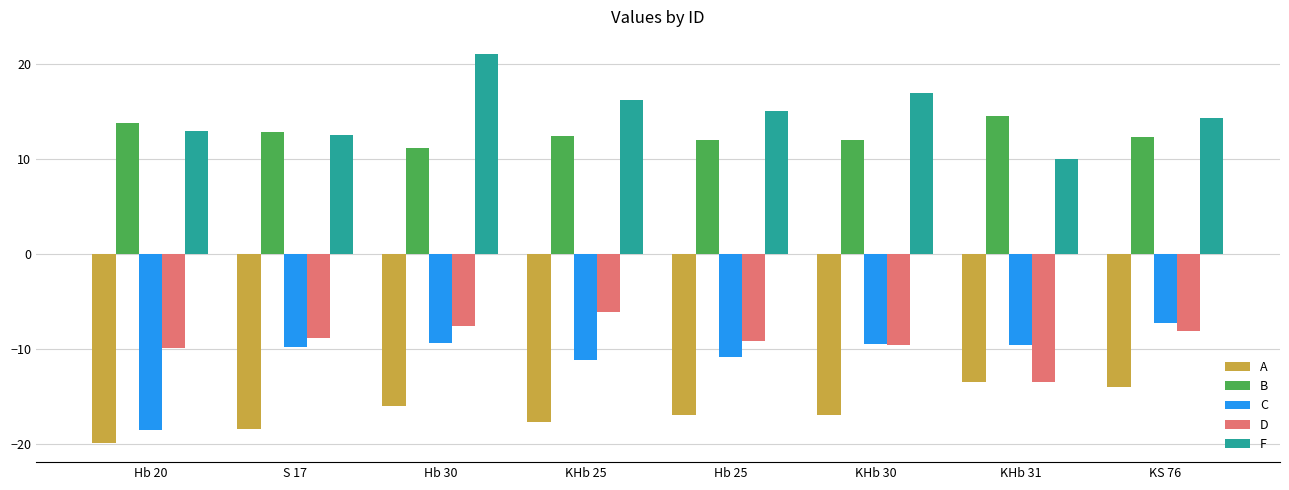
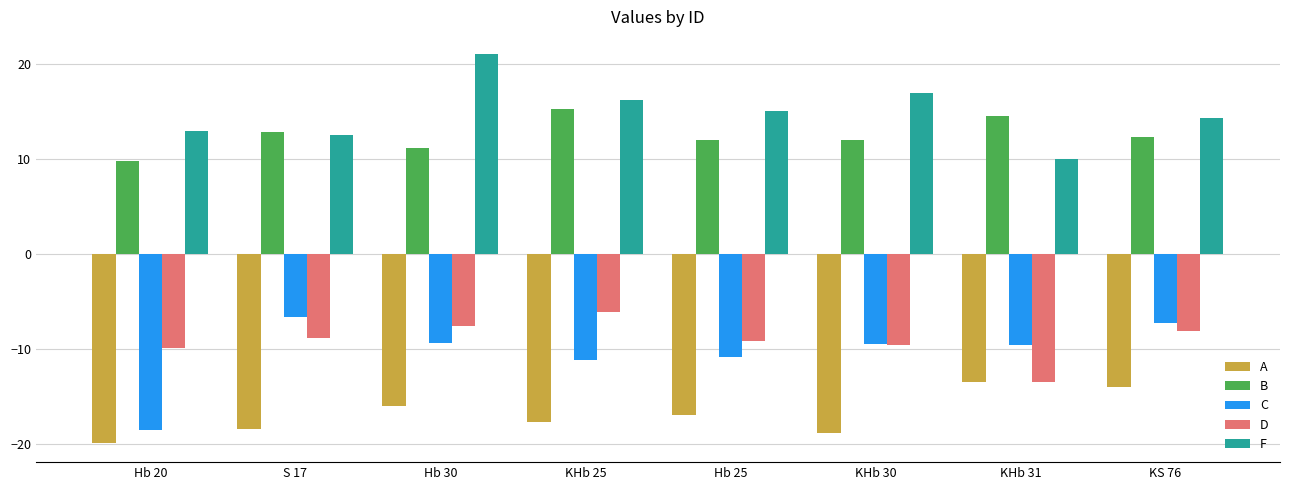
B, Hb 20: 14 -> 10
C, S 17: -10 -> -7
B, KHb 25: 12 -> 15
A, KHb 30: -17 -> -19
